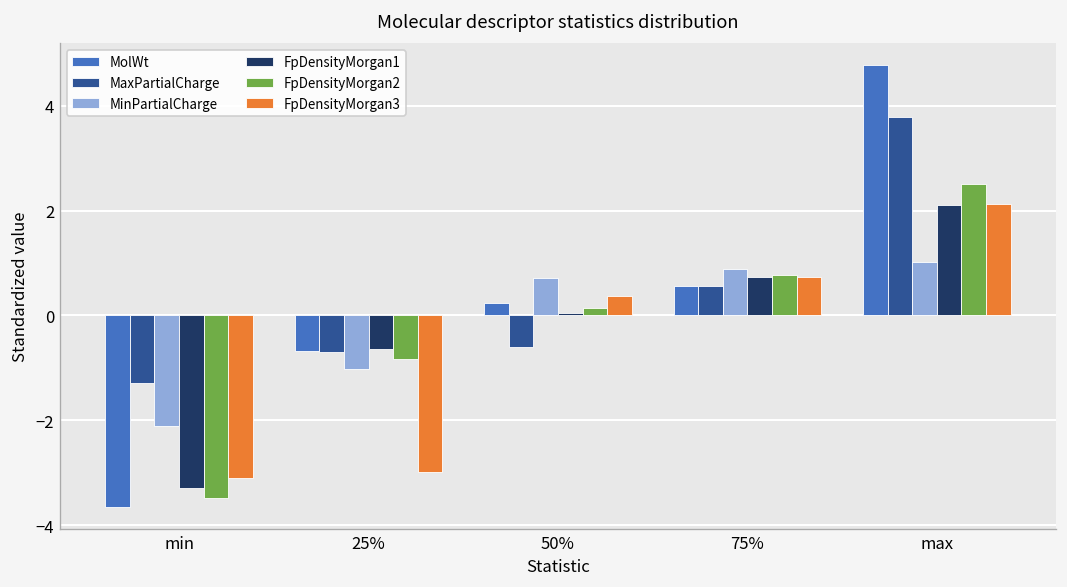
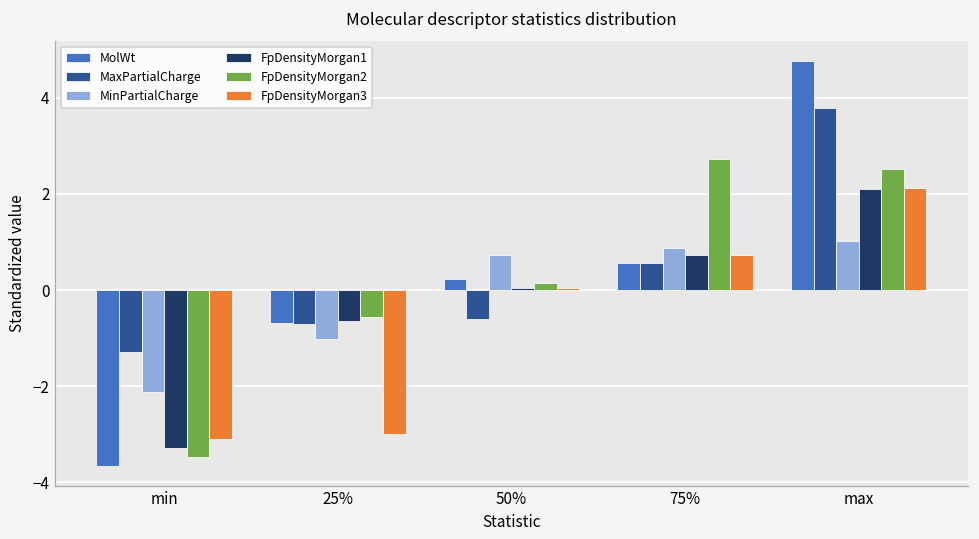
FpDensityMorgan2, 25%: -0.8 -> -0.6
FpDensityMorgan3, 50%: 0.4 -> 0.0
FpDensityMorgan2, 75%: 0.8 -> 2.7
